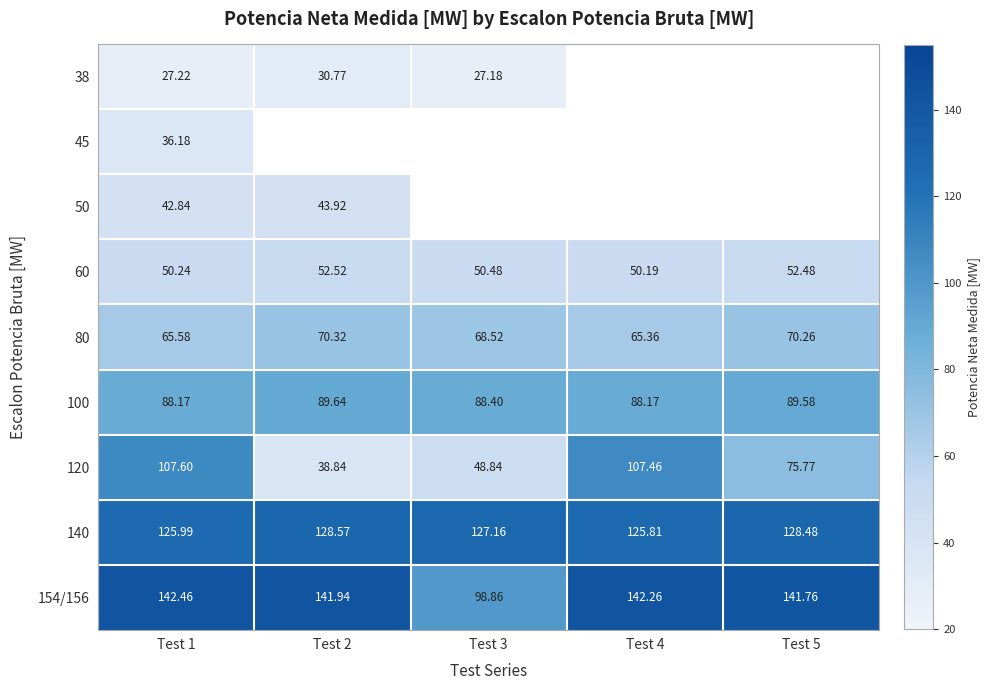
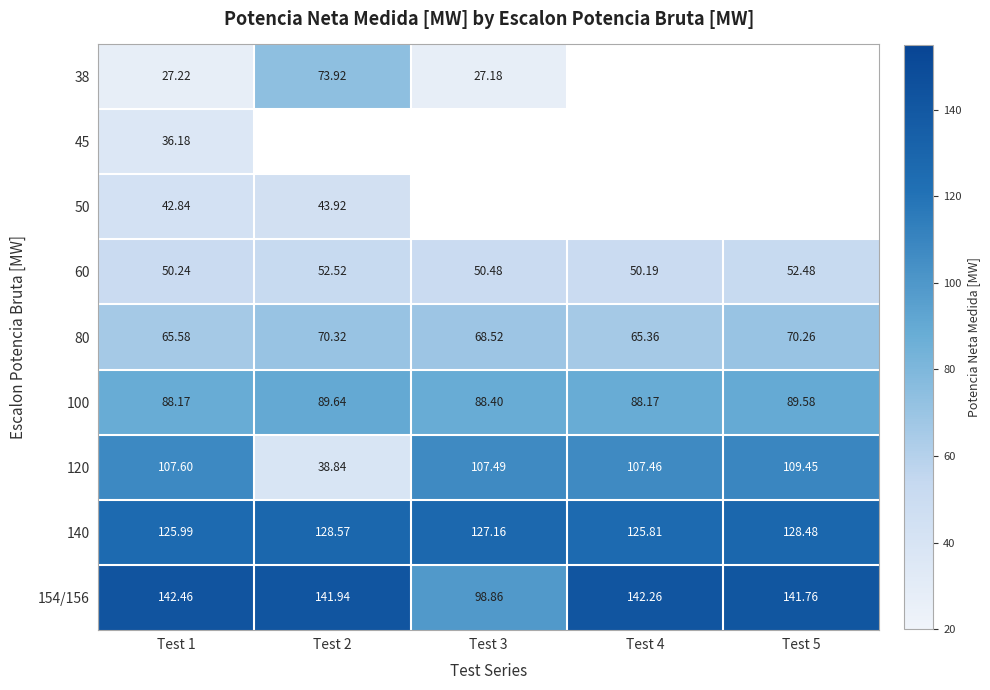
38, Test 2: 30.77 -> 73.92
120, Test 3: 48.84 -> 107.49
120, Test 5: 75.77 -> 109.45
